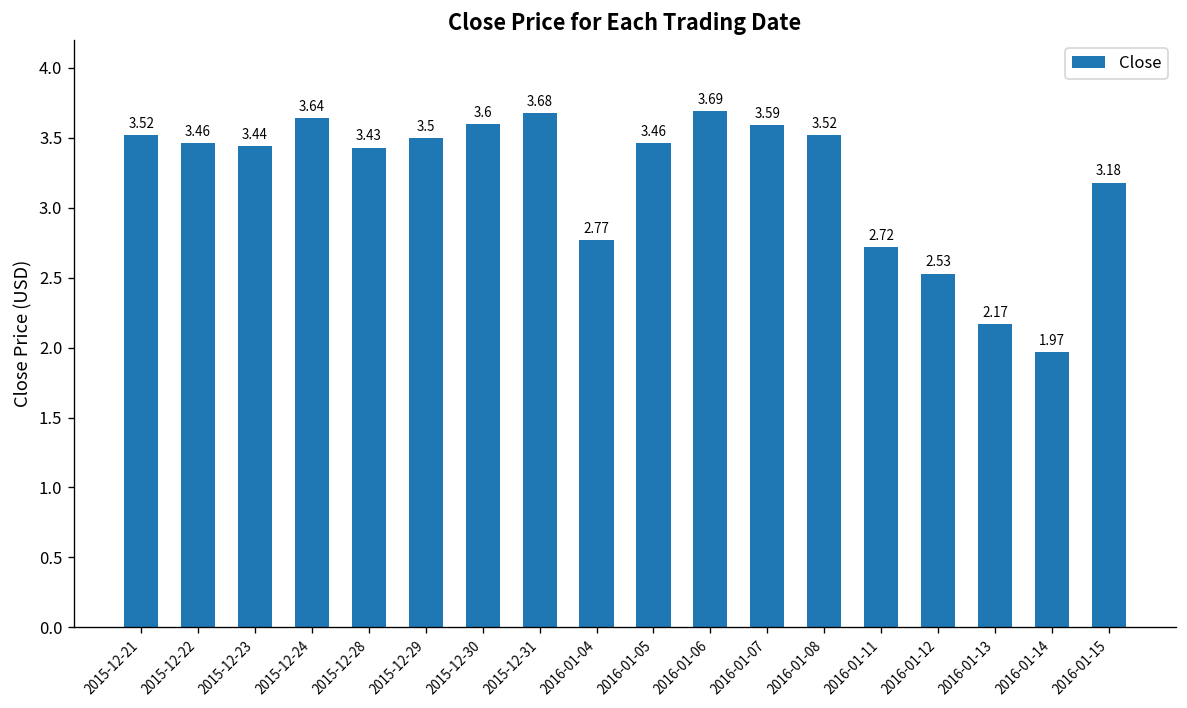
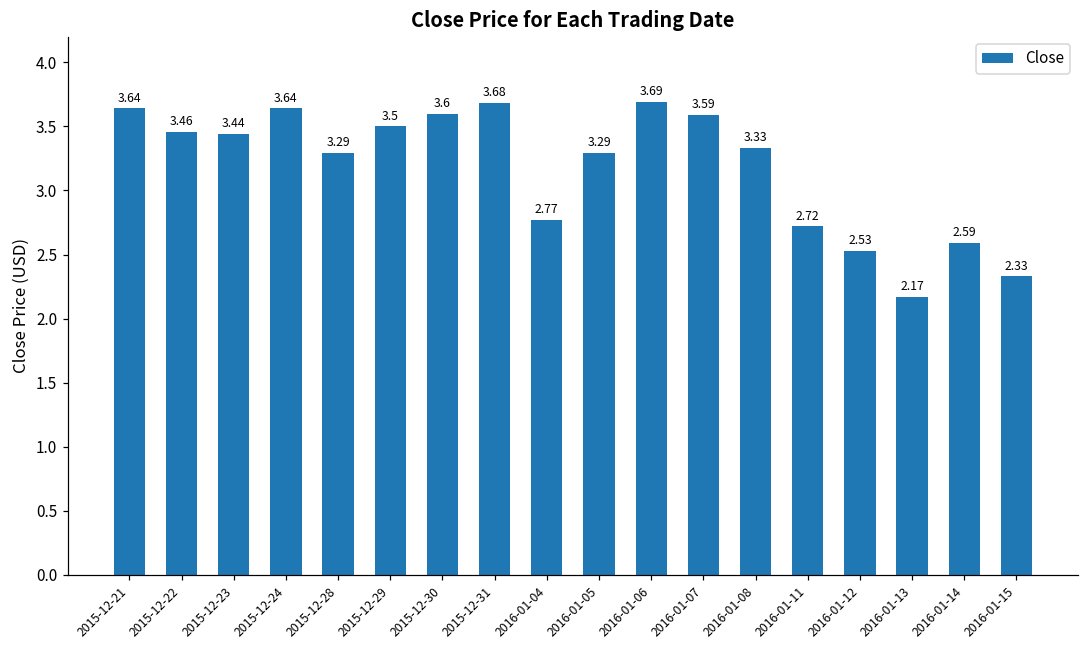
2015-12-21: 3.52 -> 3.64
2015-12-28: 3.43 -> 3.29
2016-01-05: 3.46 -> 3.29
2016-01-08: 3.52 -> 3.33
2016-01-14: 1.97 -> 2.59
2016-01-15: 3.18 -> 2.33
